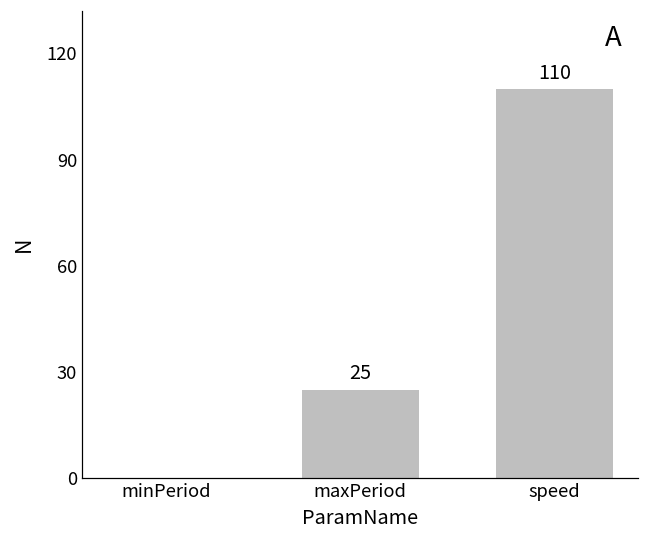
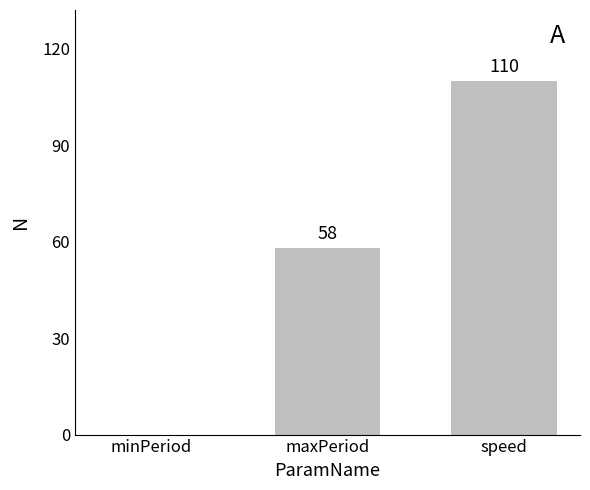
maxPeriod: 25 -> 58
